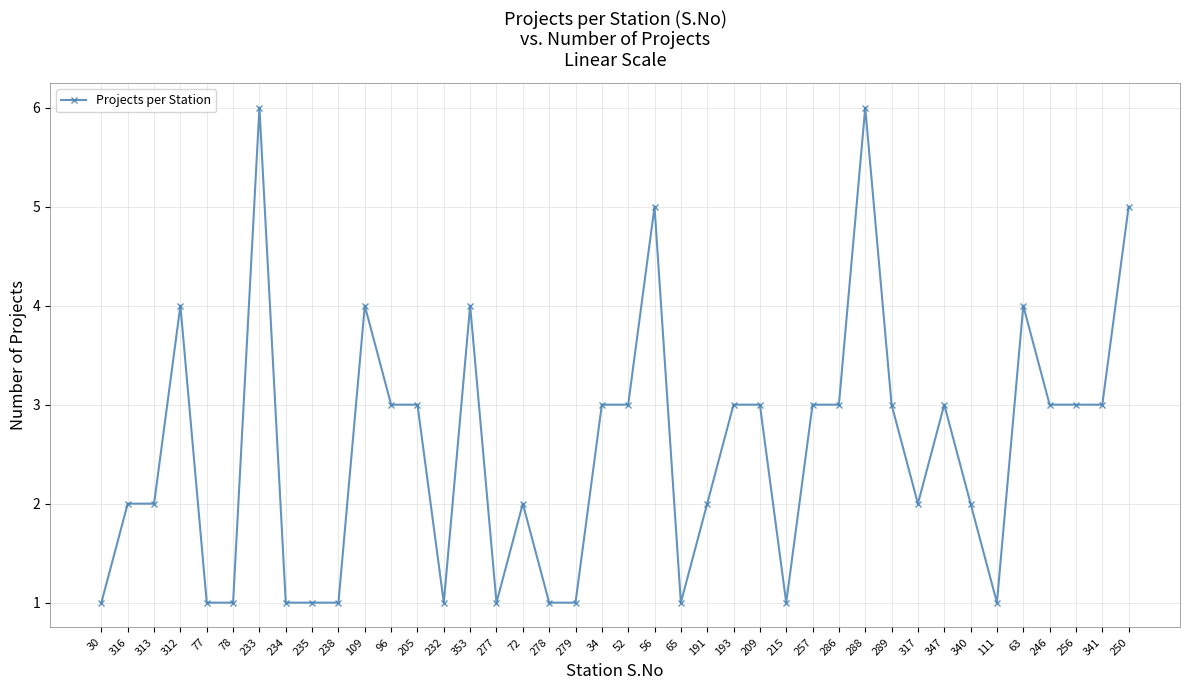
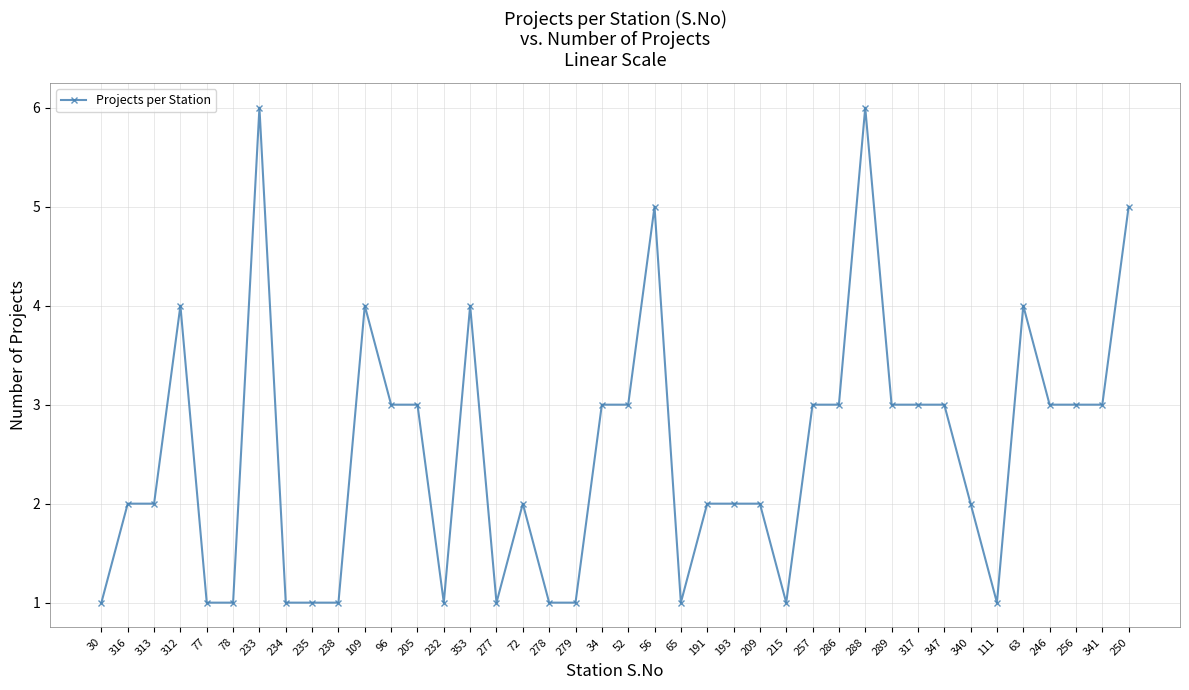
193: 3 -> 2
209: 3 -> 2
317: 2 -> 3
